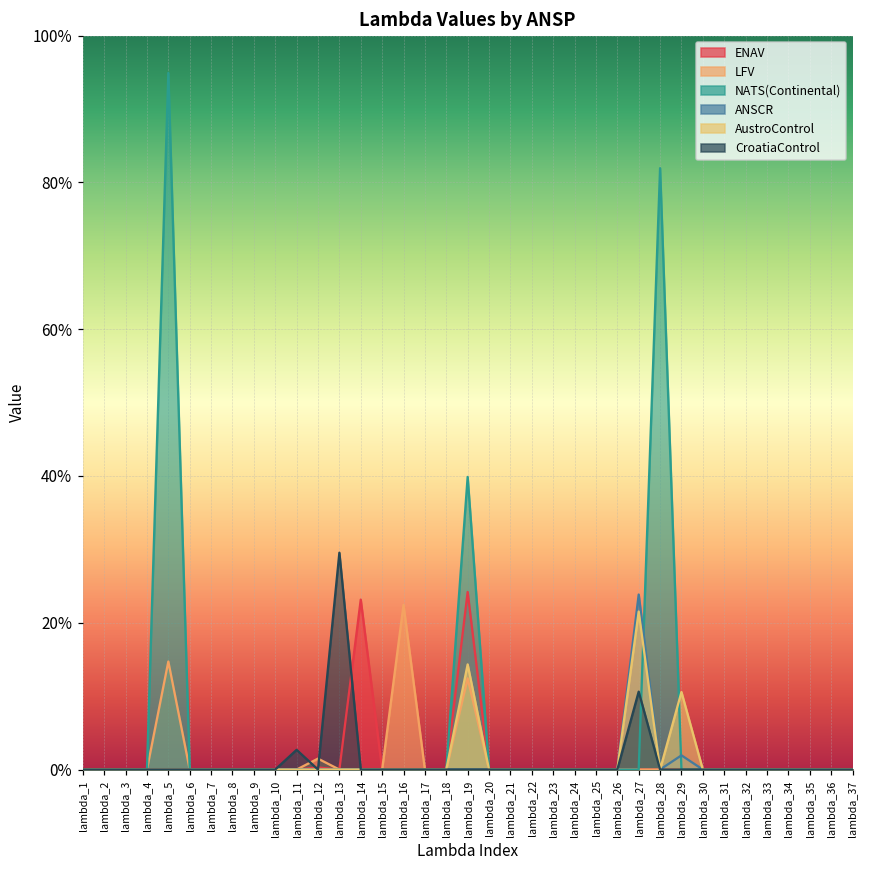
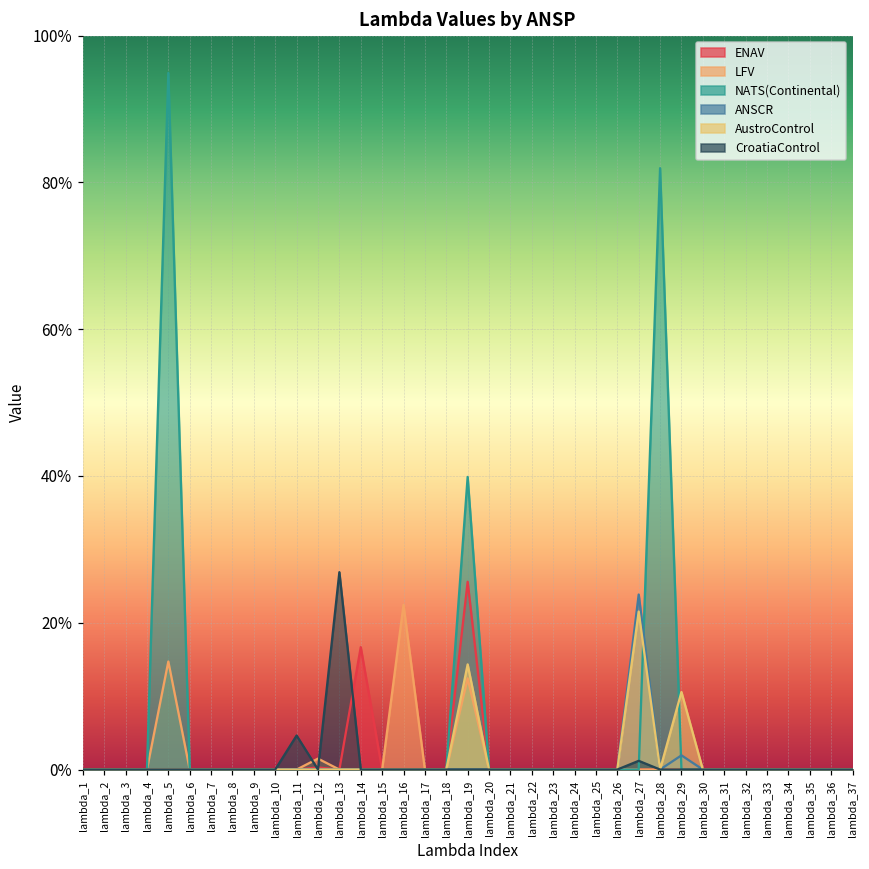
CroatiaControl, lambda_11: 3% -> 5%
CroatiaControl, lambda_13: 30% -> 27%
ENAV, lambda_14: 23% -> 17%
ENAV, lambda_19: 24% -> 26%
CroatiaControl, lambda_27: 11% -> 1%
